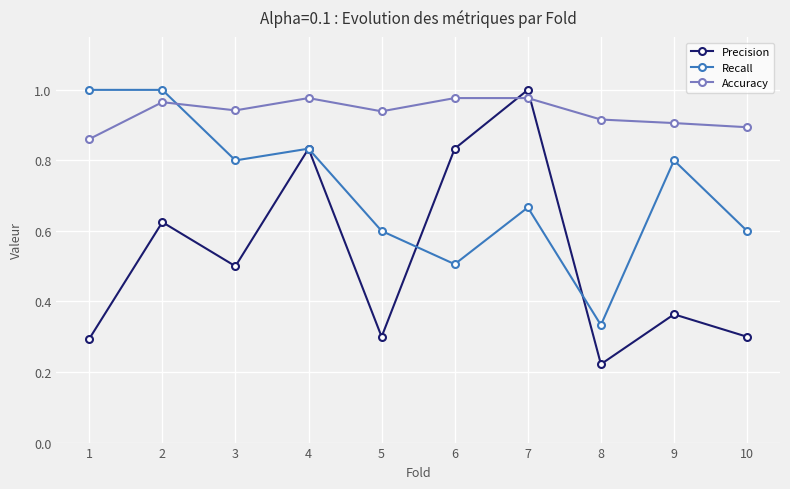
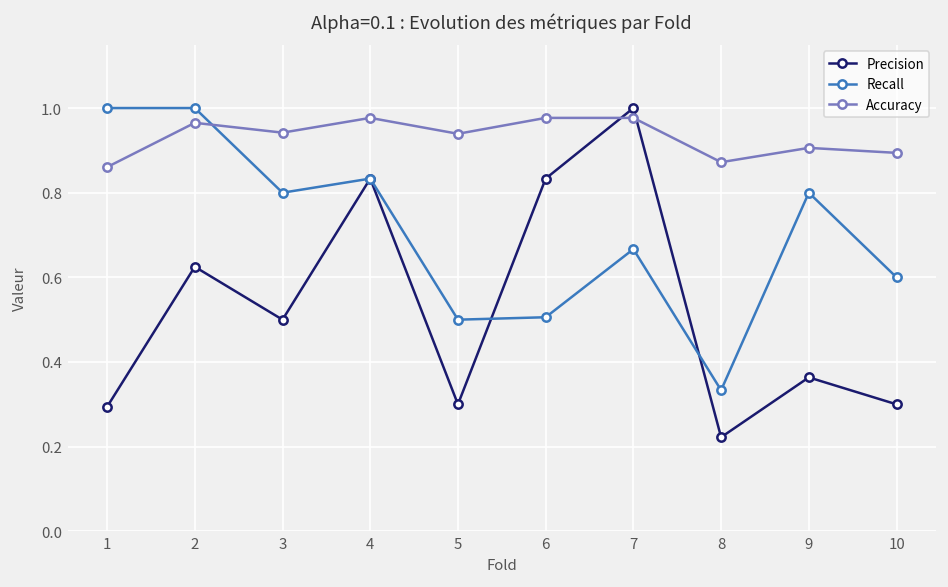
Recall, 5: 0.6 -> 0.5
Accuracy, 8: 0.92 -> 0.87
